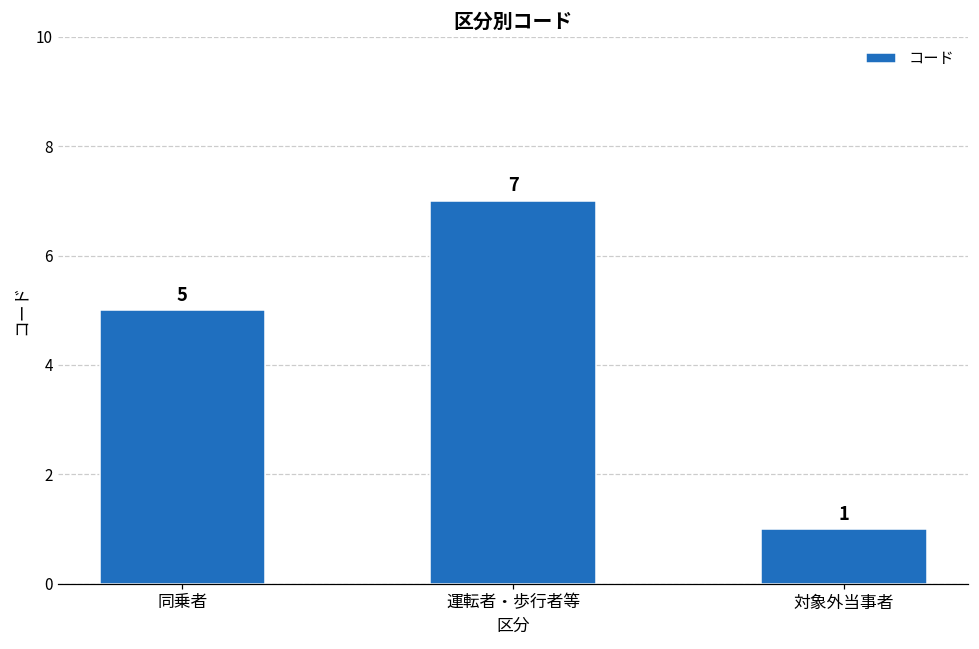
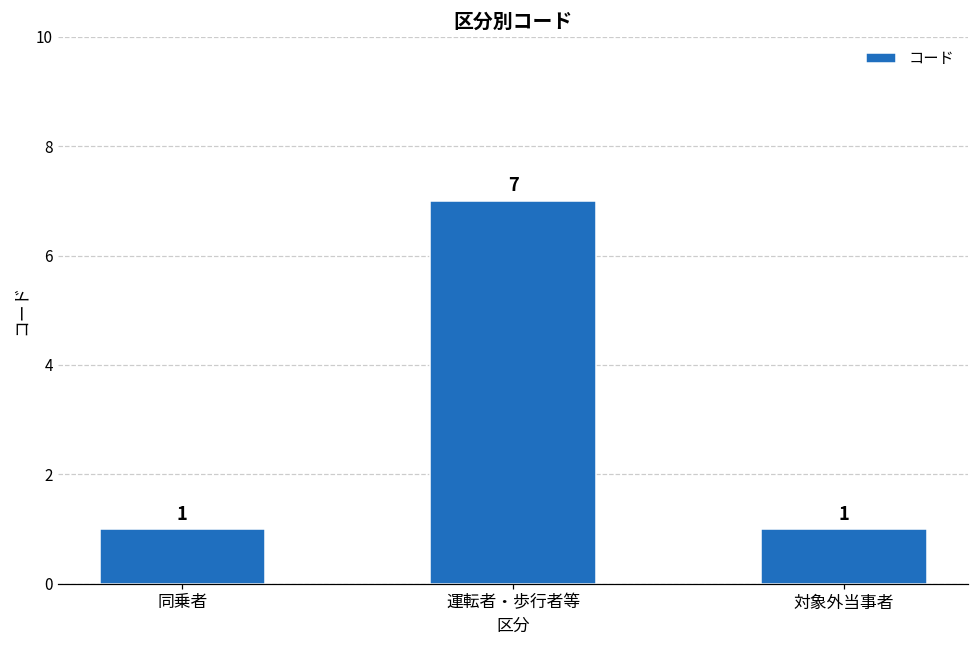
同乗者: 5 -> 1
